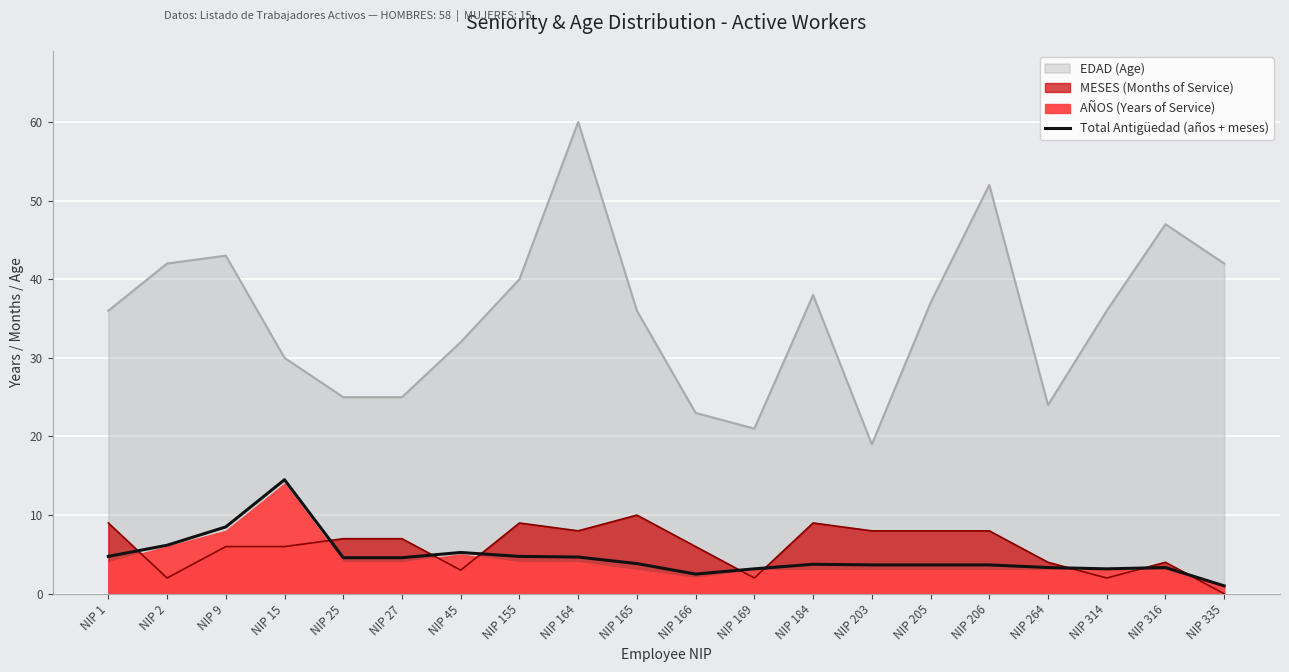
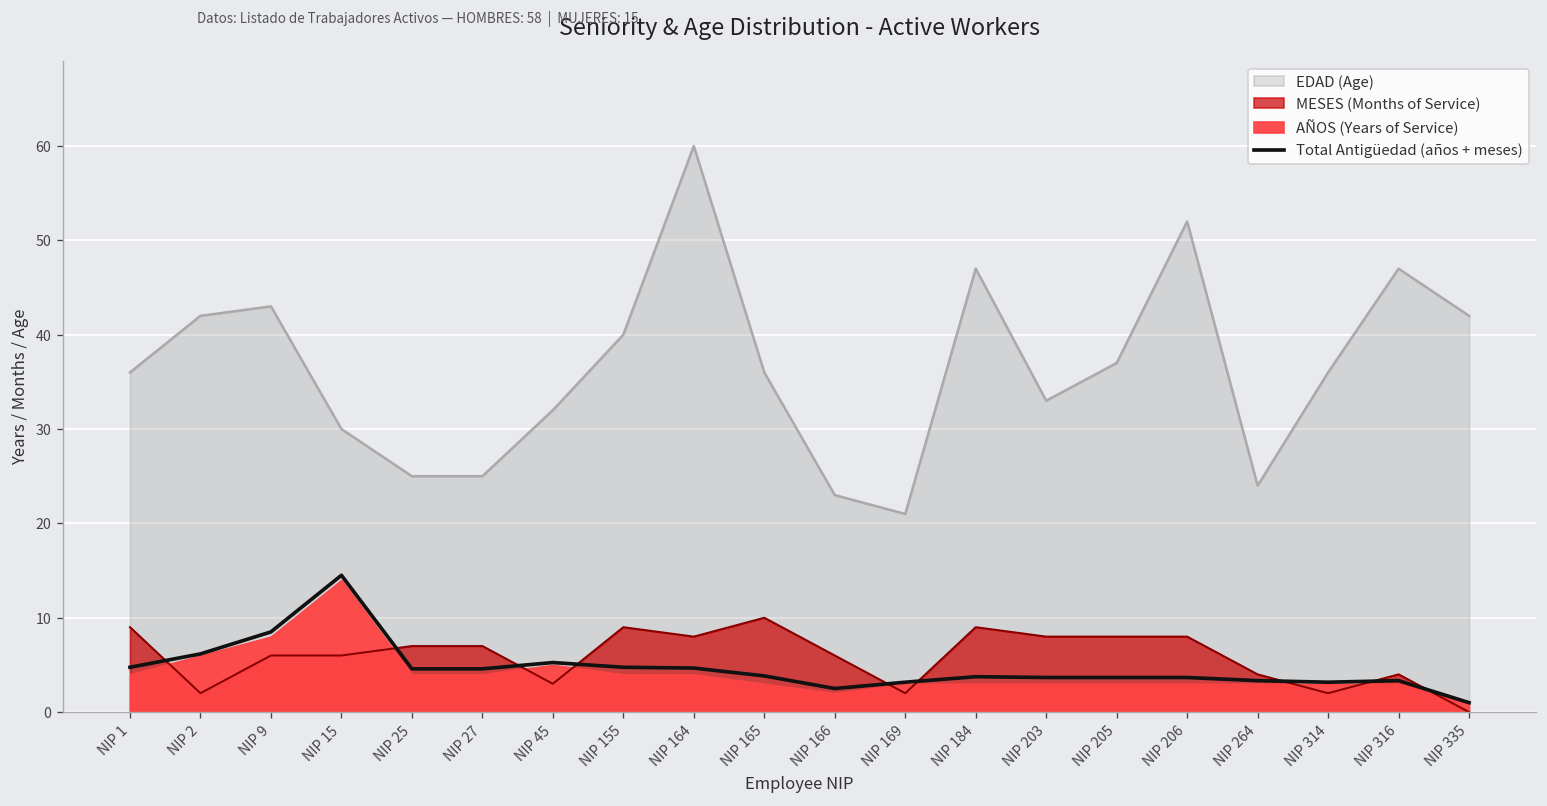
EDAD (Age), NIP 184: 38 -> 47
EDAD (Age), NIP 203: 19 -> 33
